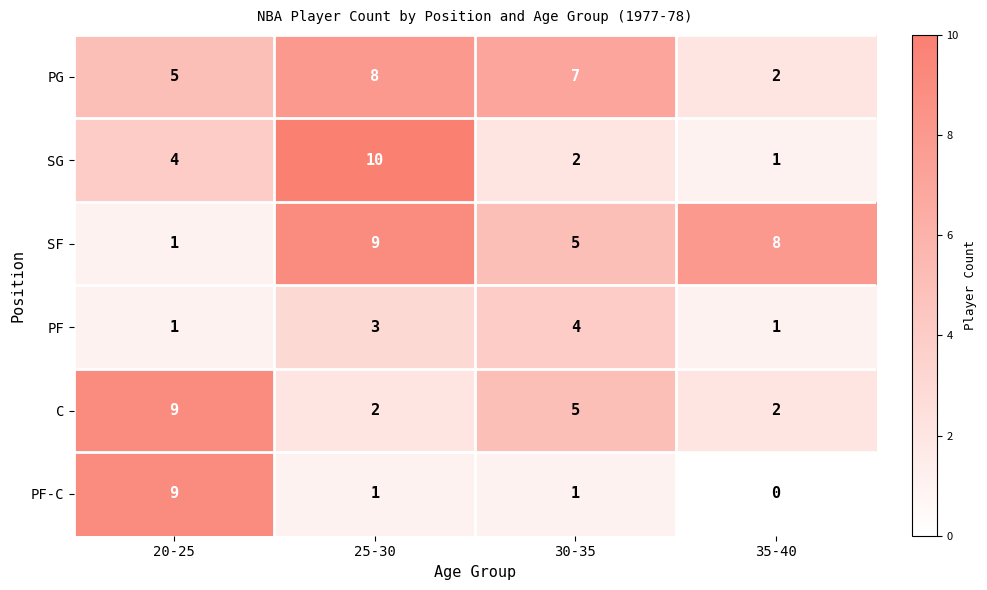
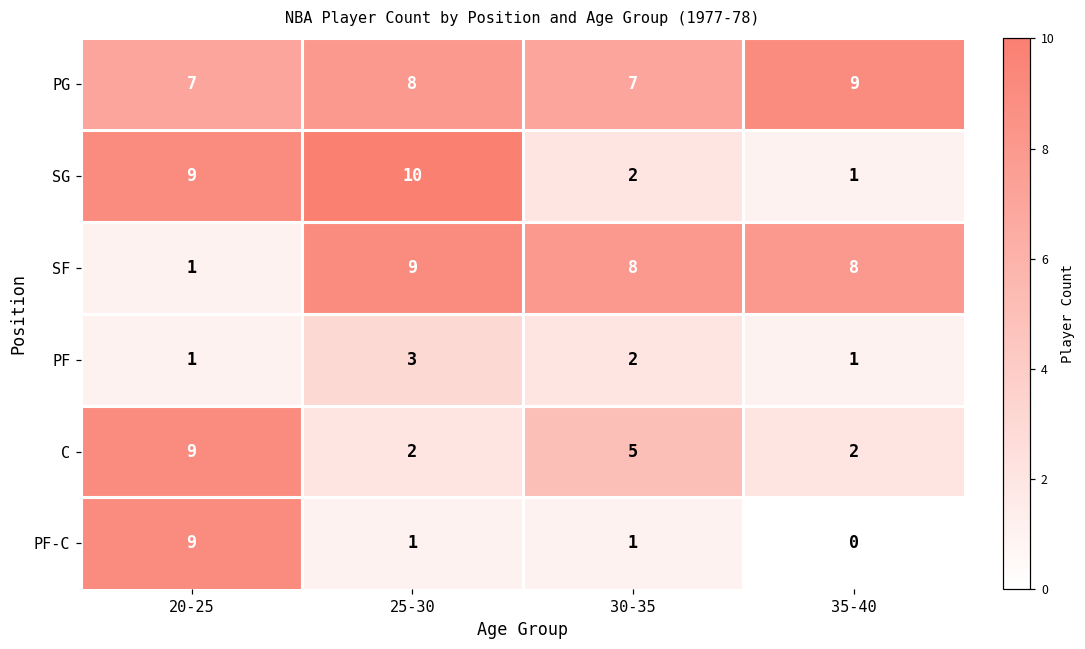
PG, 20-25: 5 -> 7
PG, 35-40: 2 -> 9
SG, 20-25: 4 -> 9
SF, 30-35: 5 -> 8
PF, 30-35: 4 -> 2
